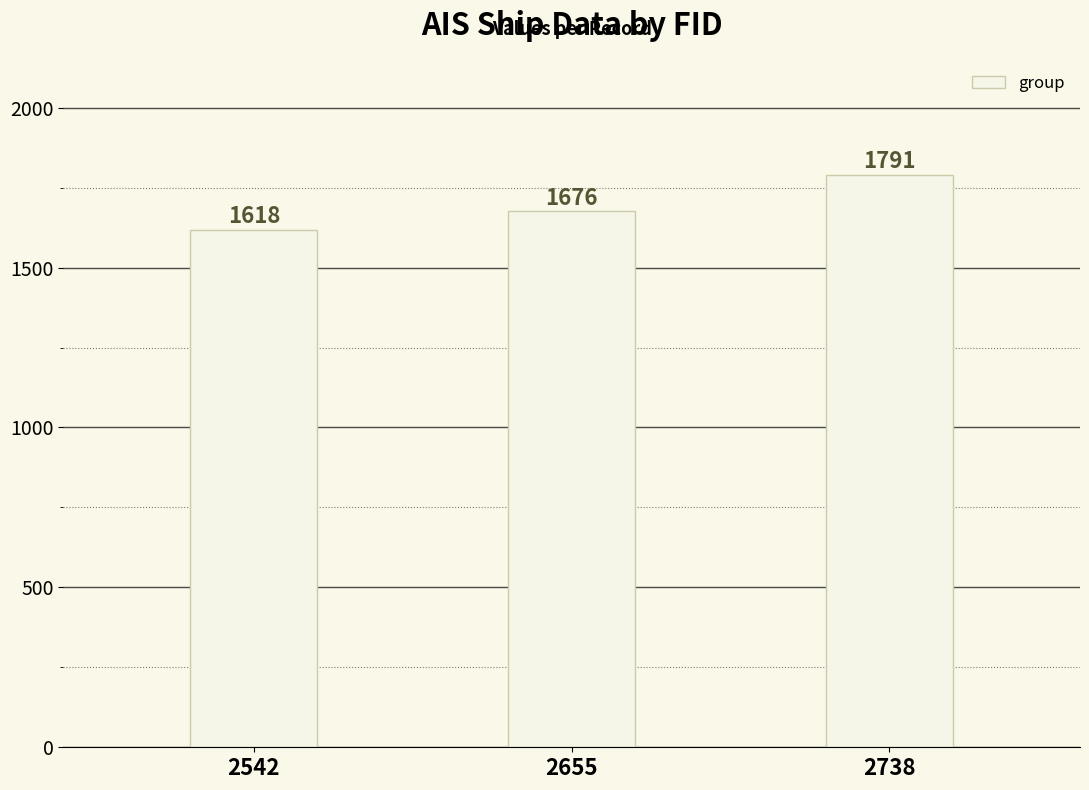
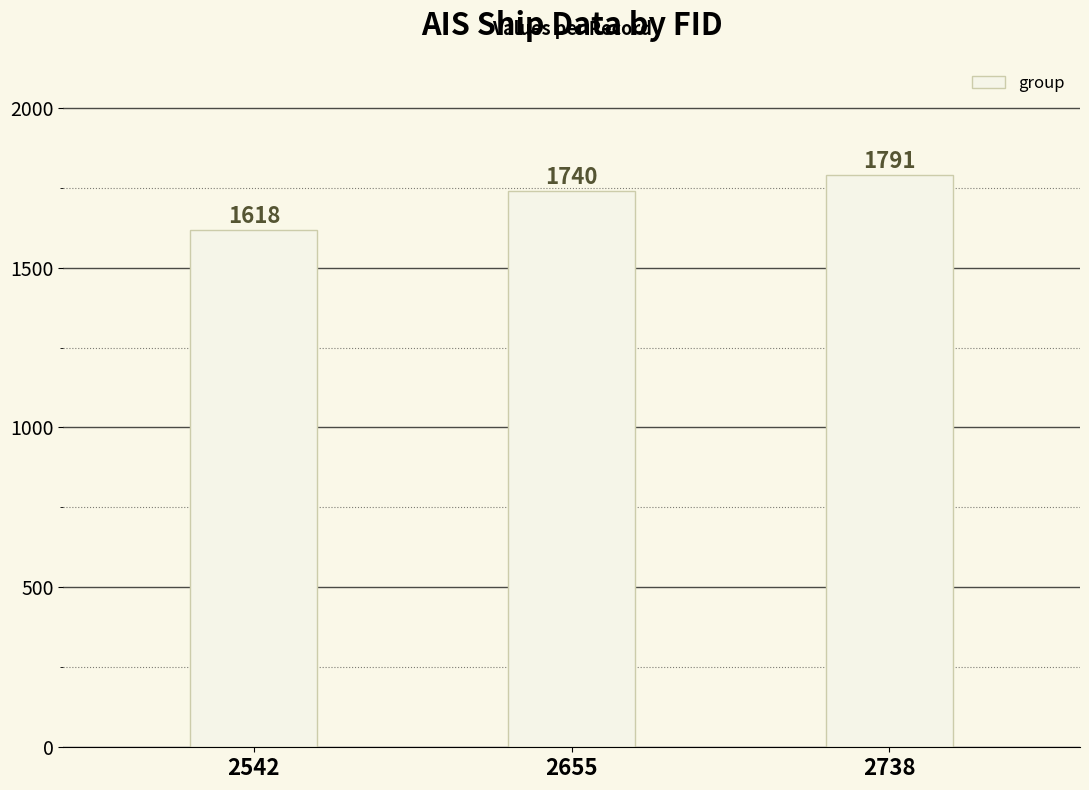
2655: 1676 -> 1740
